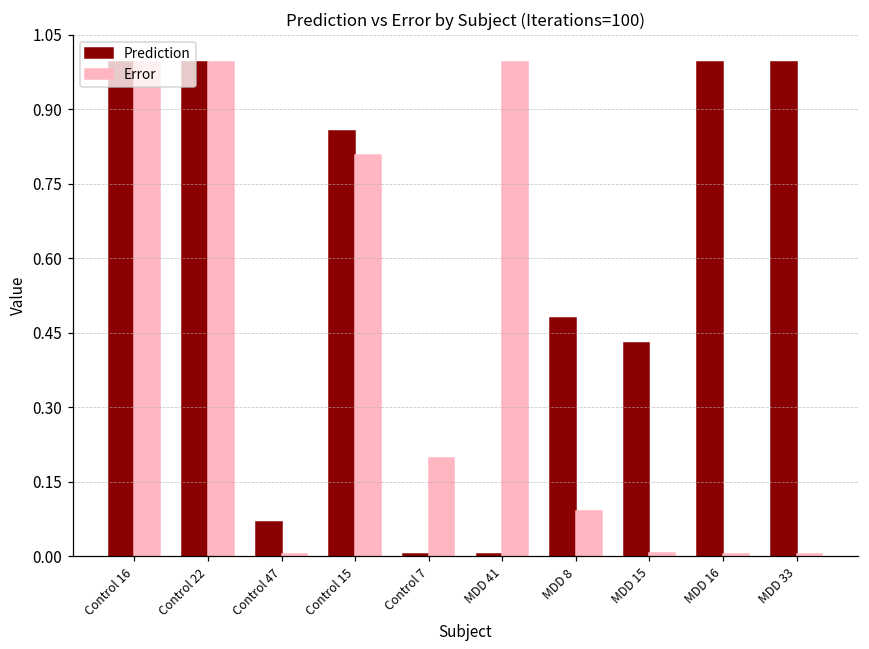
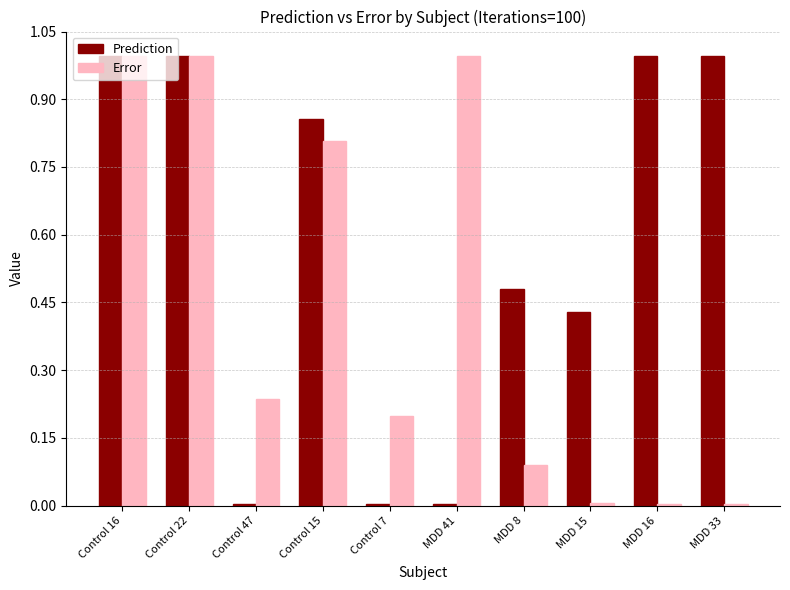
Prediction, Control 47: 0.07 -> 0.00
Error, Control 47: 0.00 -> 0.24
